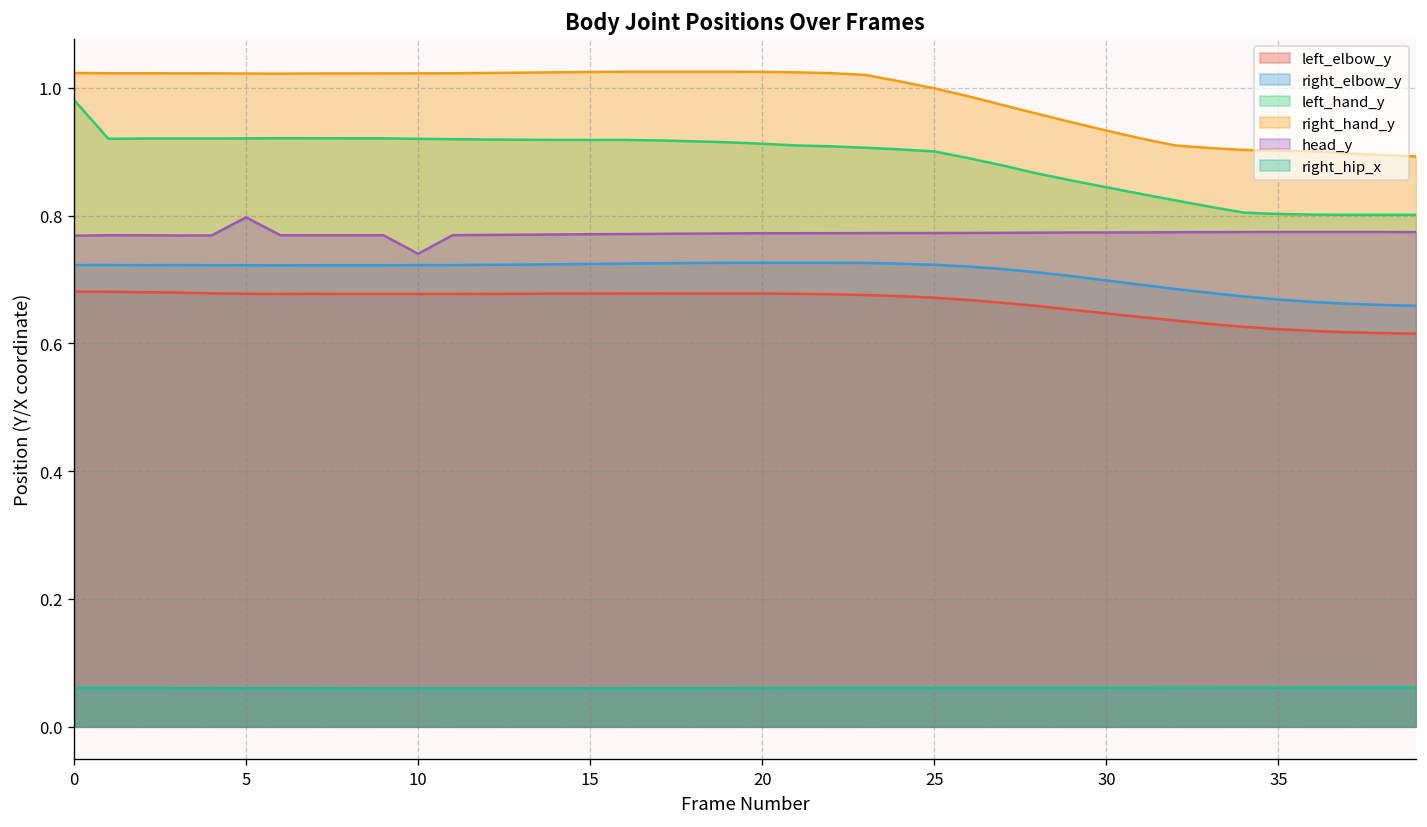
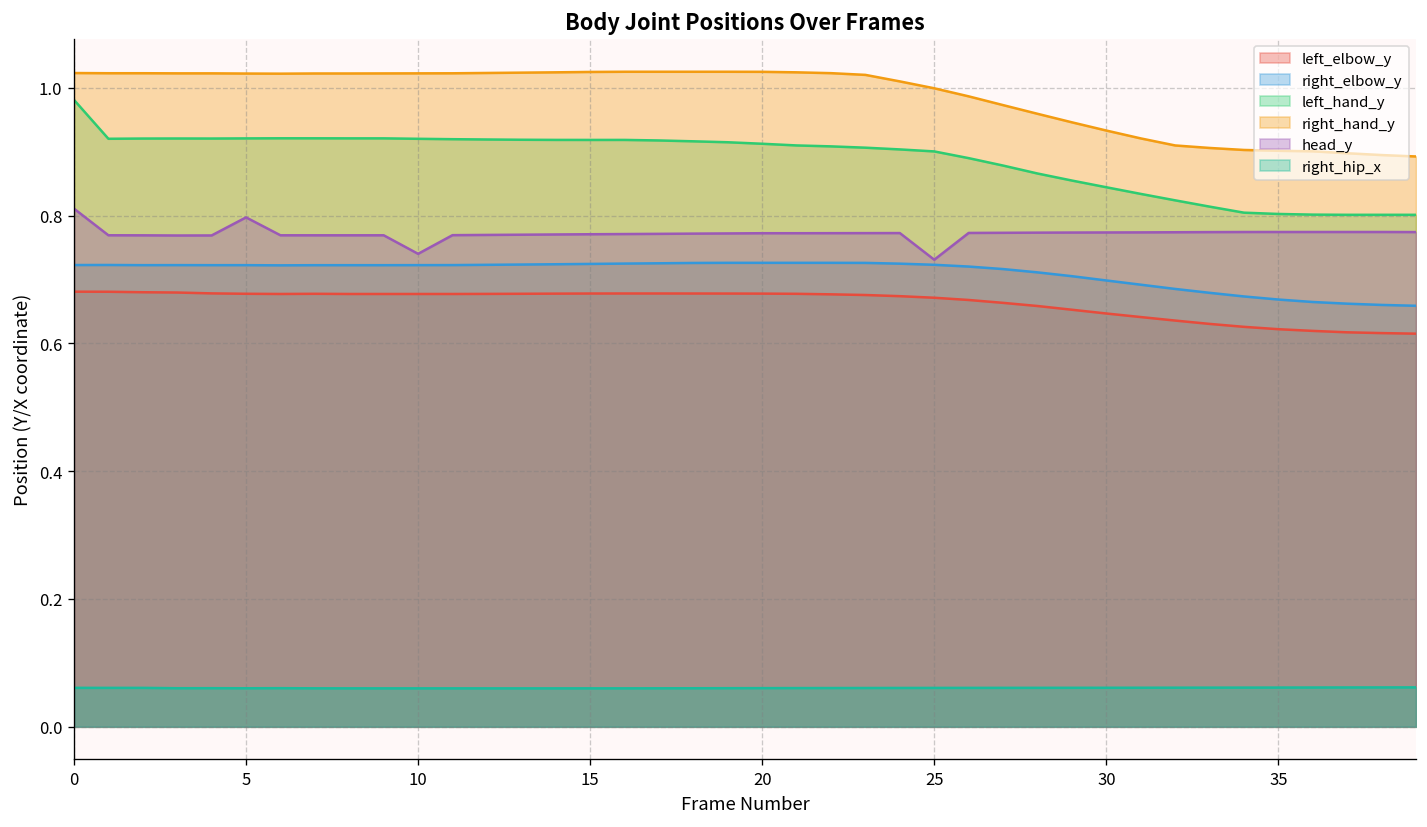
head_y, 0: 0.77 -> 0.81
head_y, 25: 0.77 -> 0.73
